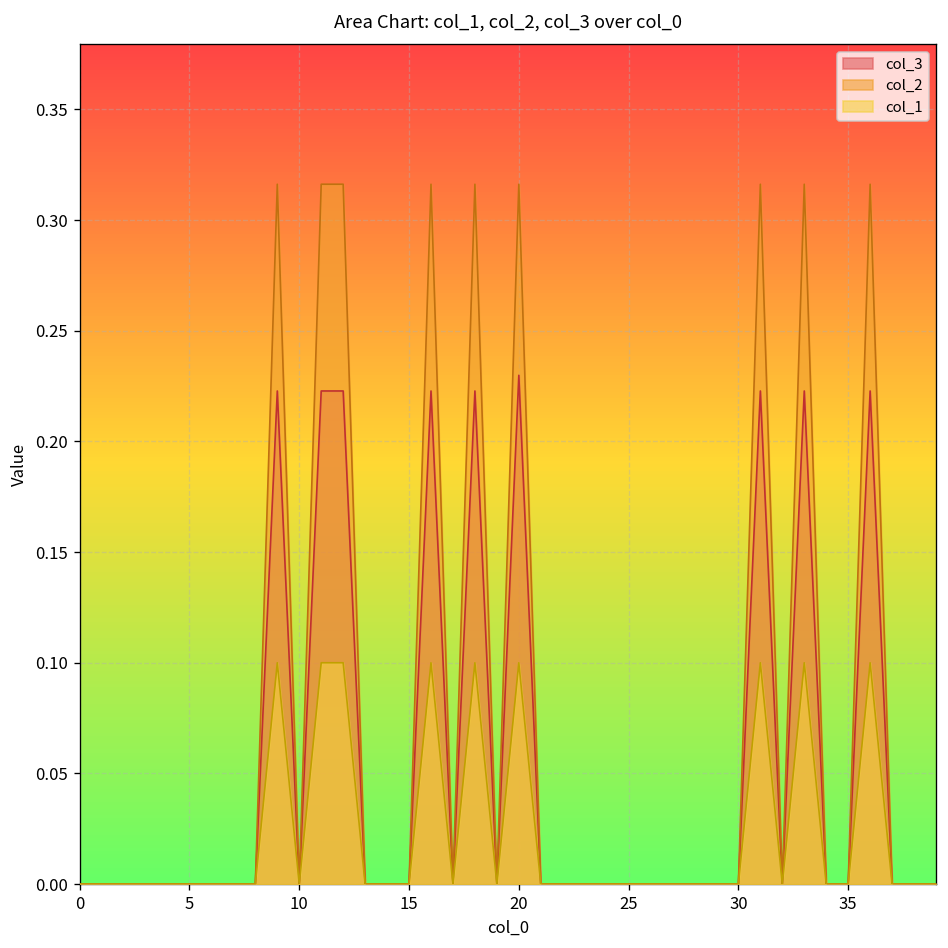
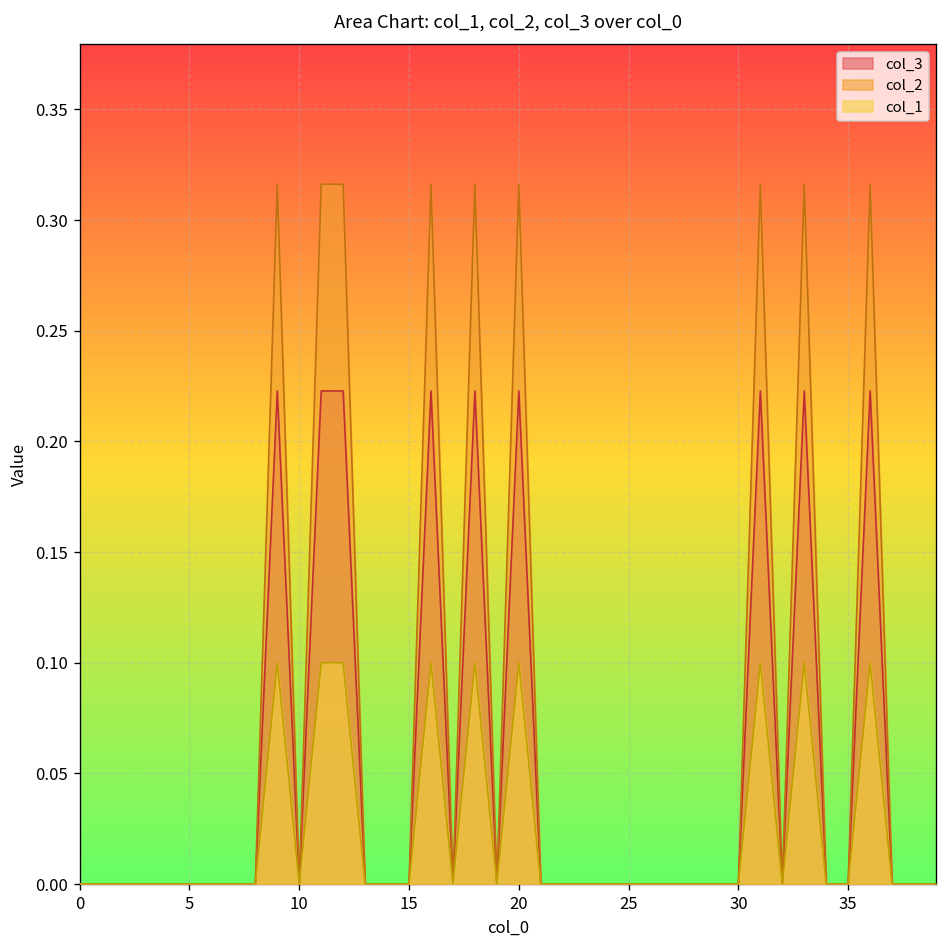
col_3, 20: 0.230 -> 0.223
